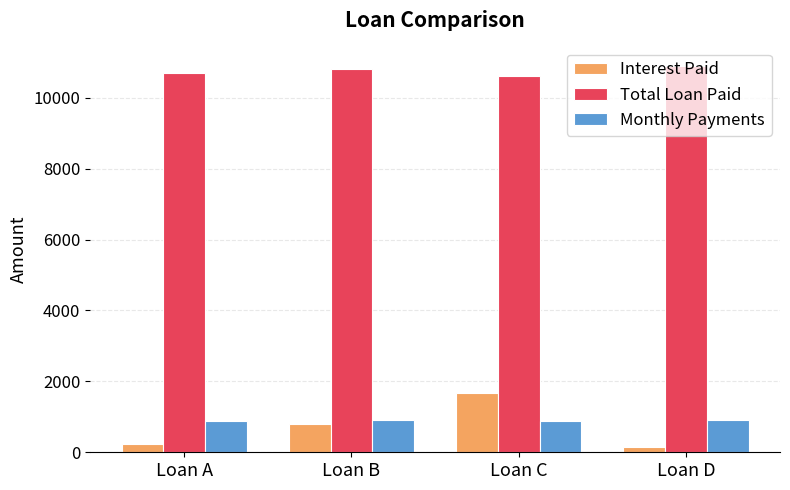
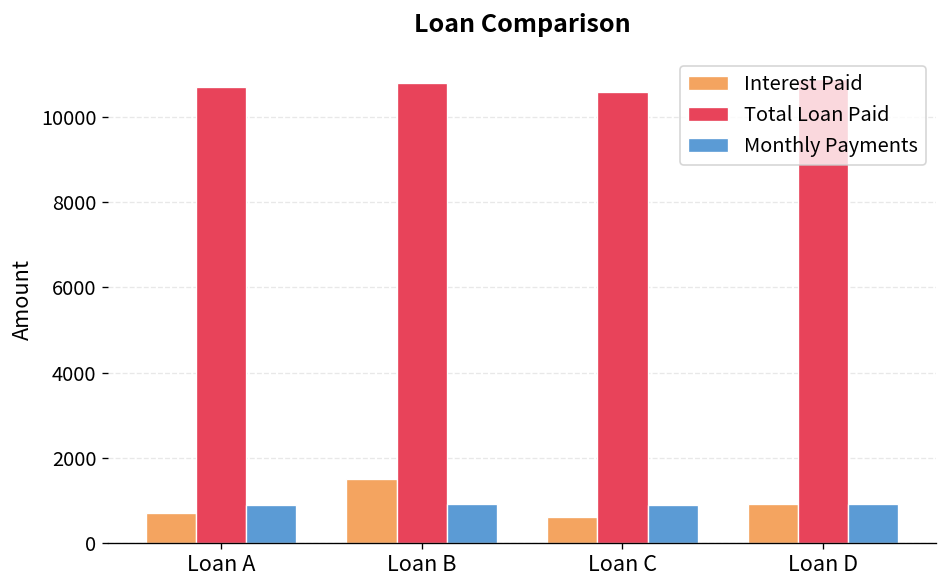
Interest Paid, Loan A: 200 -> 700
Interest Paid, Loan B: 800 -> 1500
Interest Paid, Loan C: 1700 -> 600
Interest Paid, Loan D: 100 -> 900
